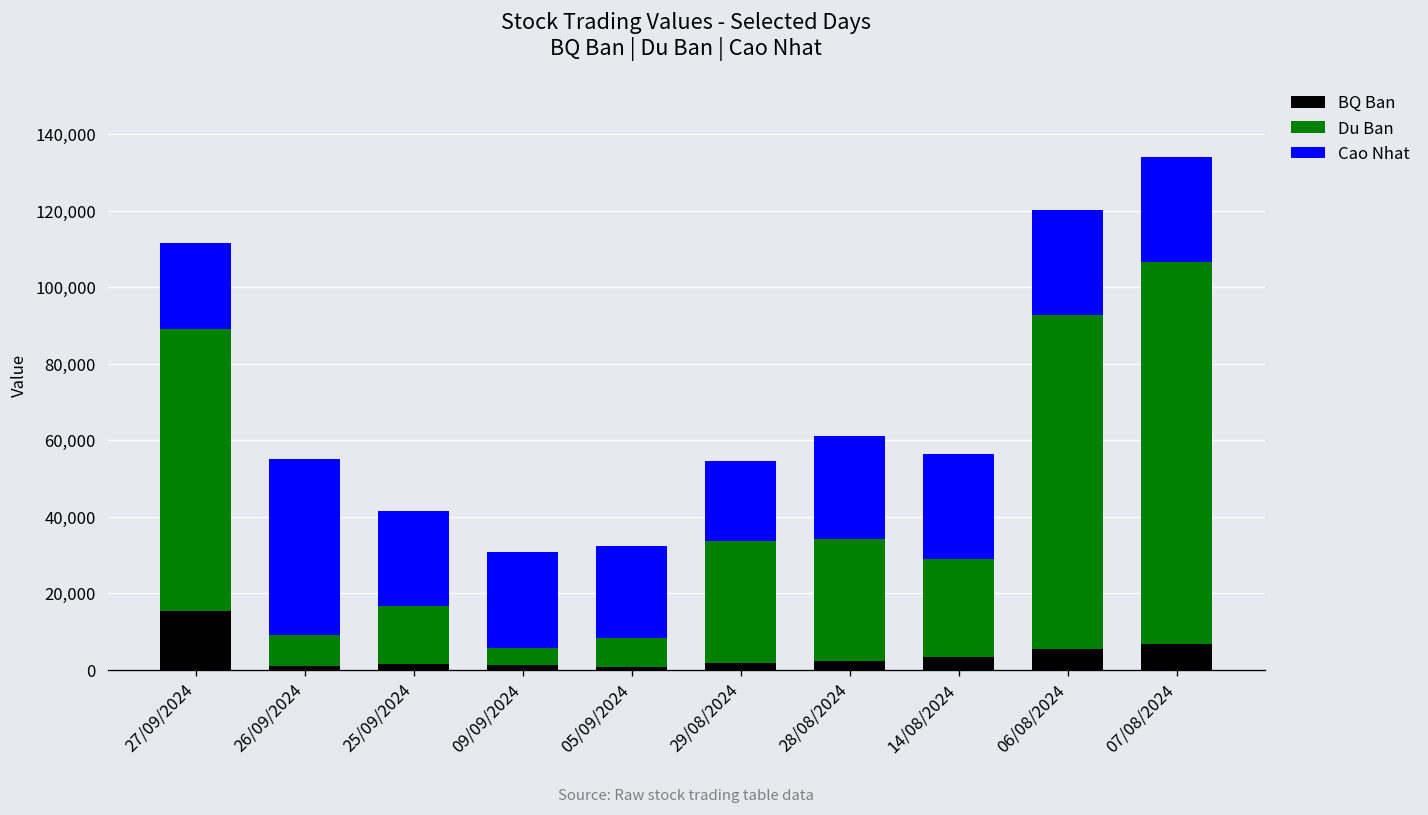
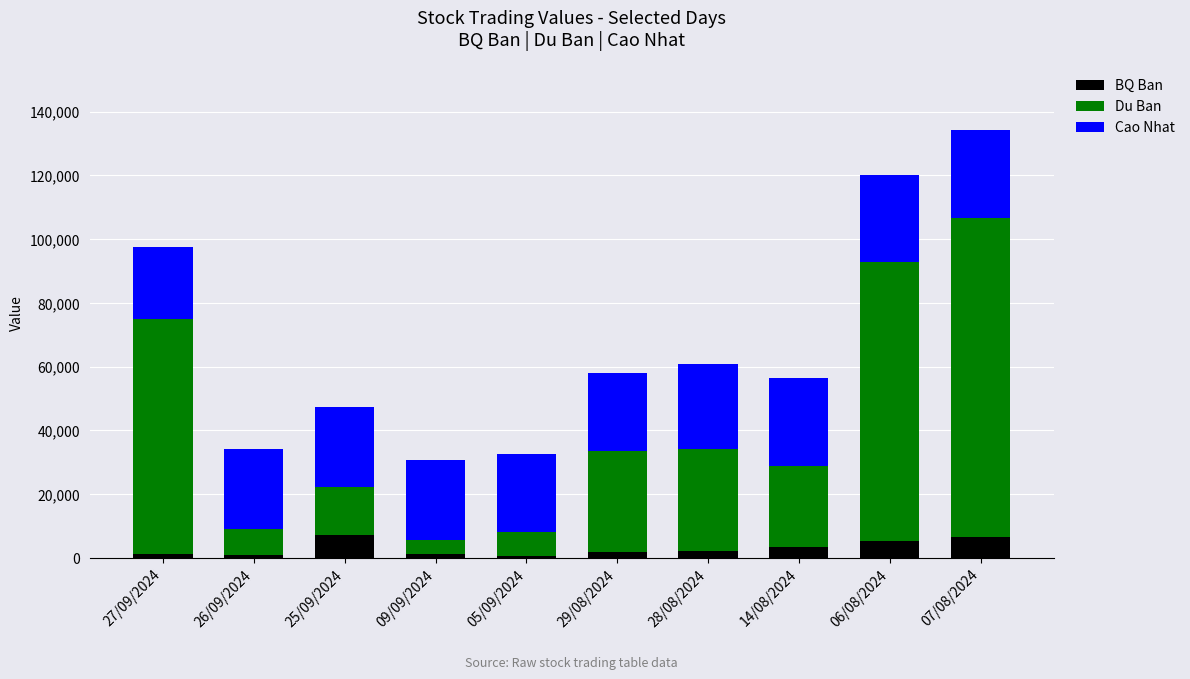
BQ Ban, 27/09/2024: 15,000 -> 1,000
Cao Nhat, 26/09/2024: 46,000 -> 25,000
BQ Ban, 25/09/2024: 1,000 -> 7,000
Cao Nhat, 29/08/2024: 21,000 -> 24,000
